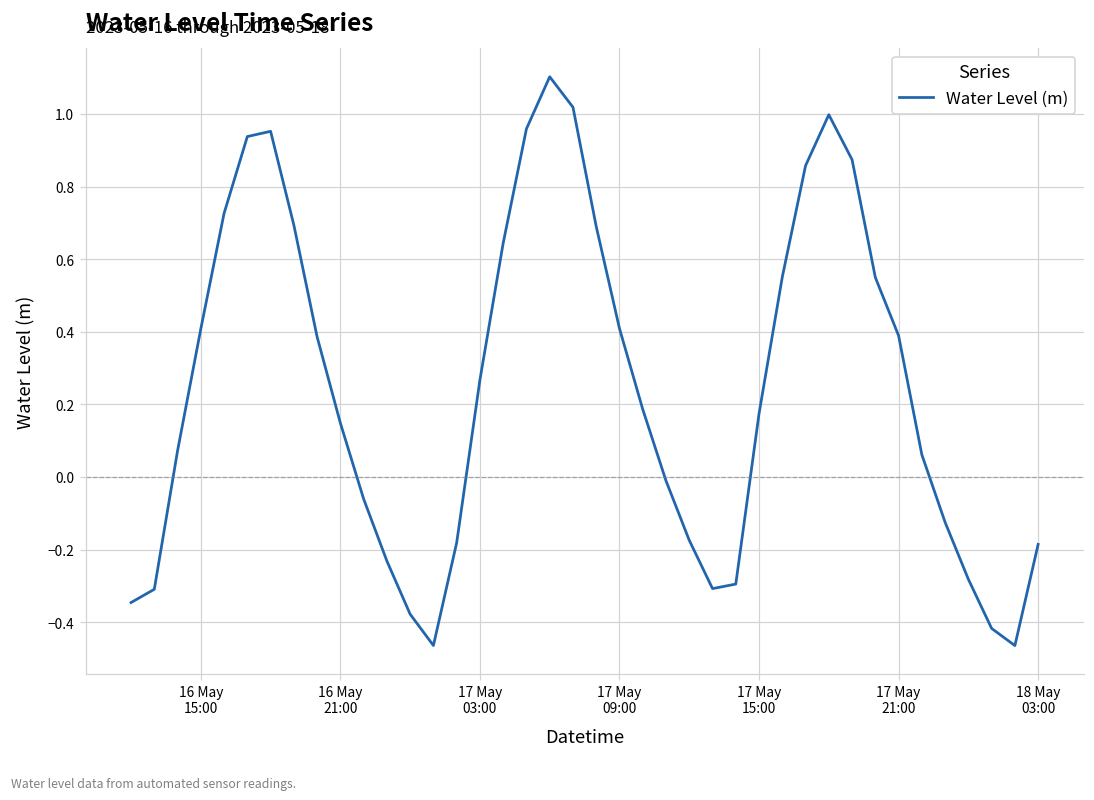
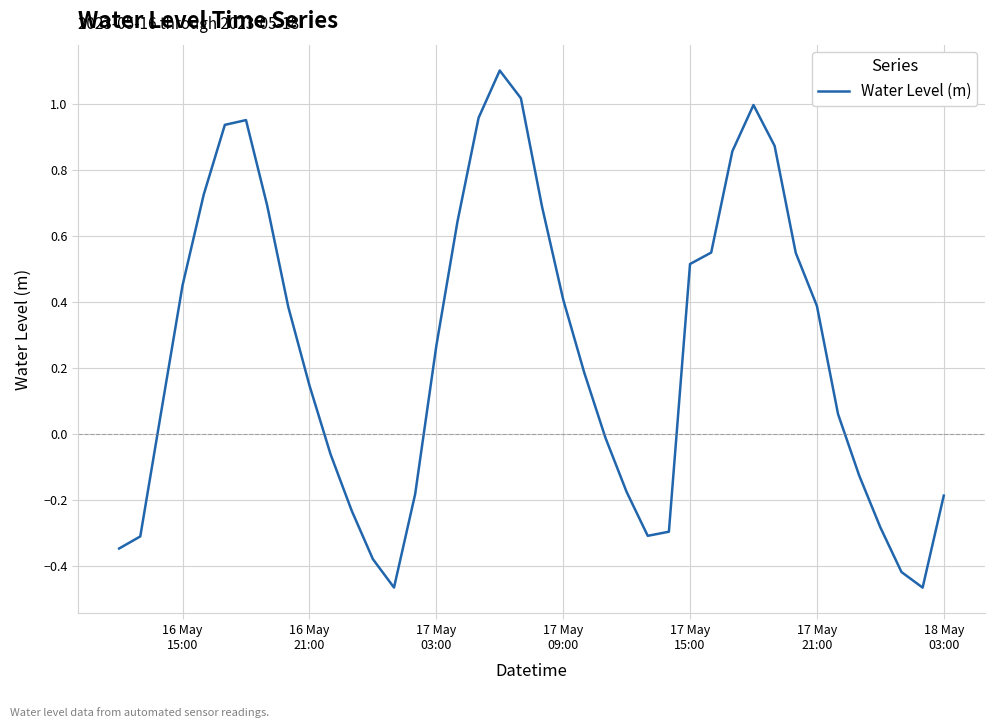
16 May 15:00: 0.41 -> 0.45
17 May 15:00: 0.17 -> 0.52
